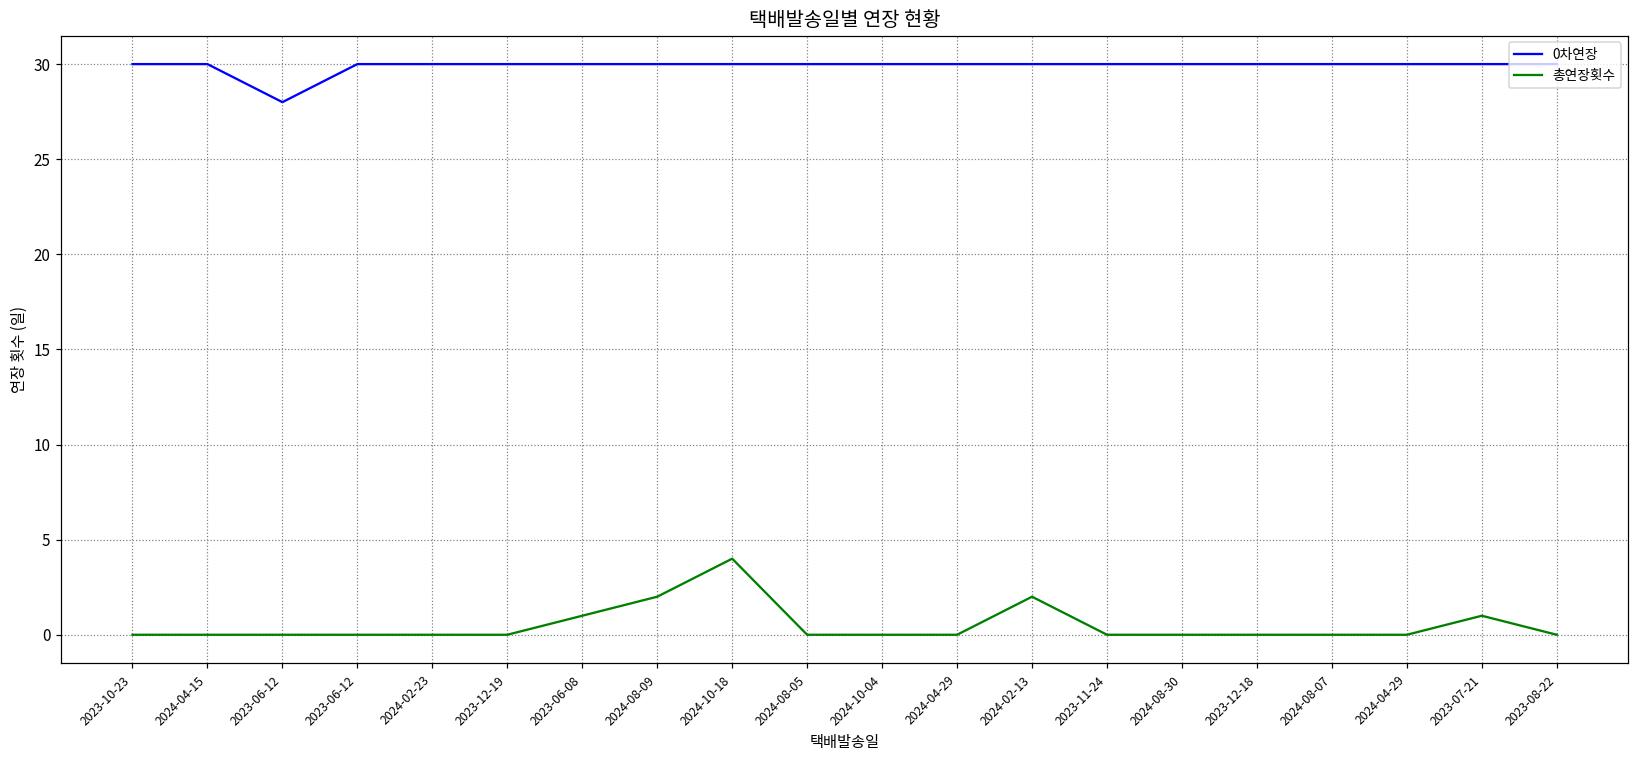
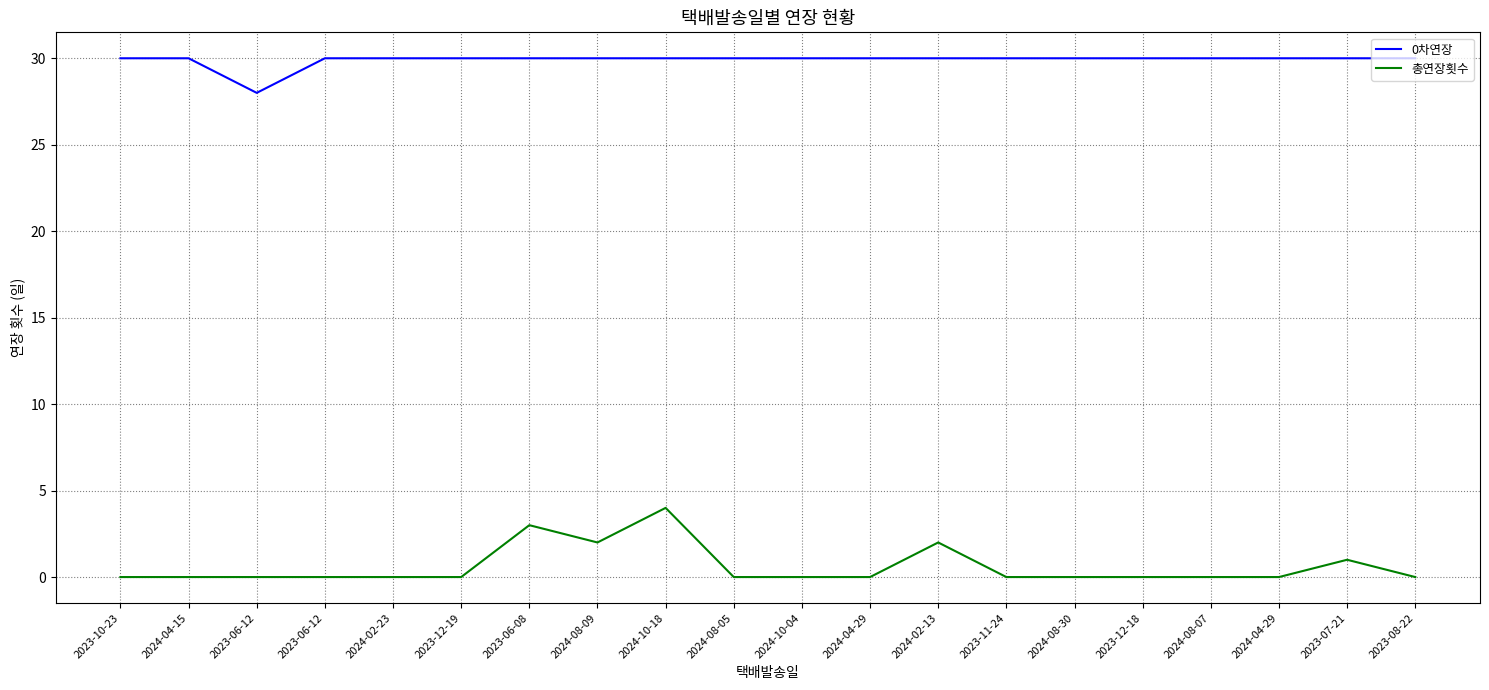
총연장횟수, 2023-06-08: 1 -> 3
